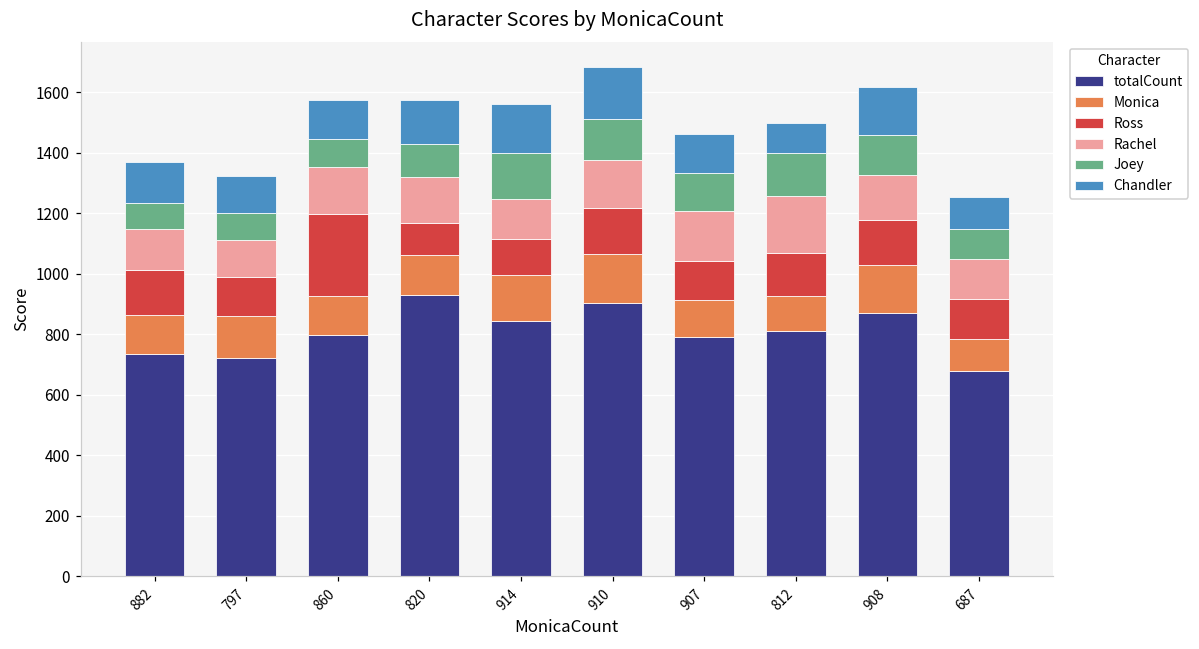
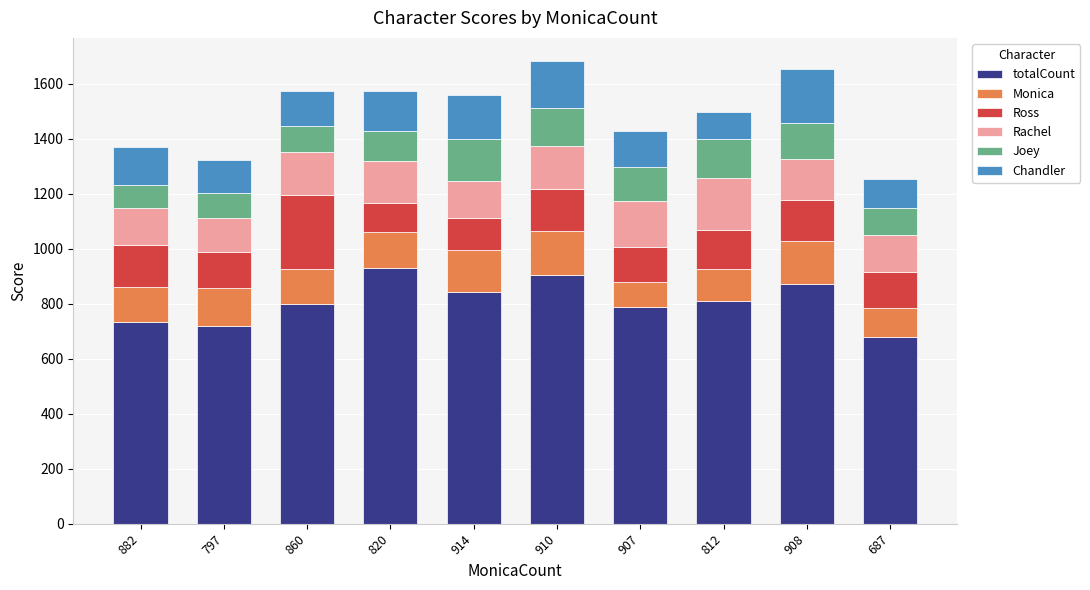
Monica, 907: 120 -> 90
Chandler, 908: 160 -> 200
